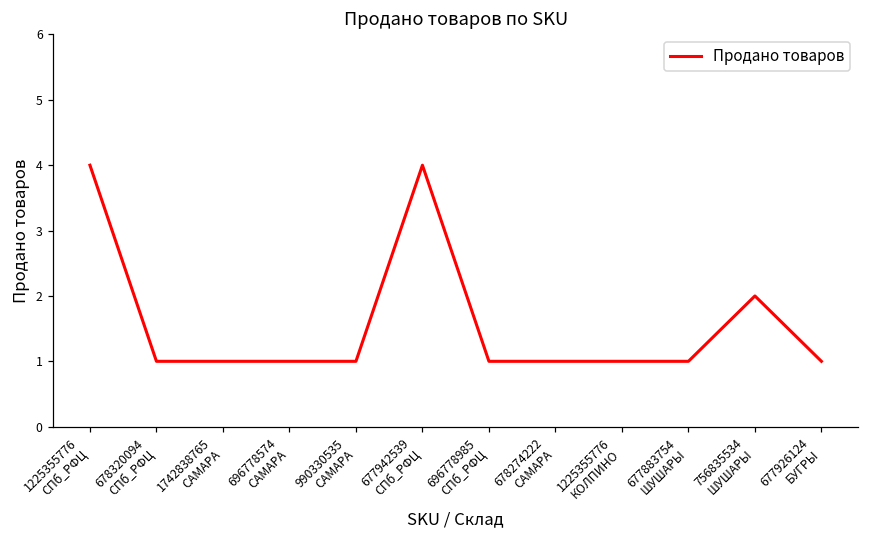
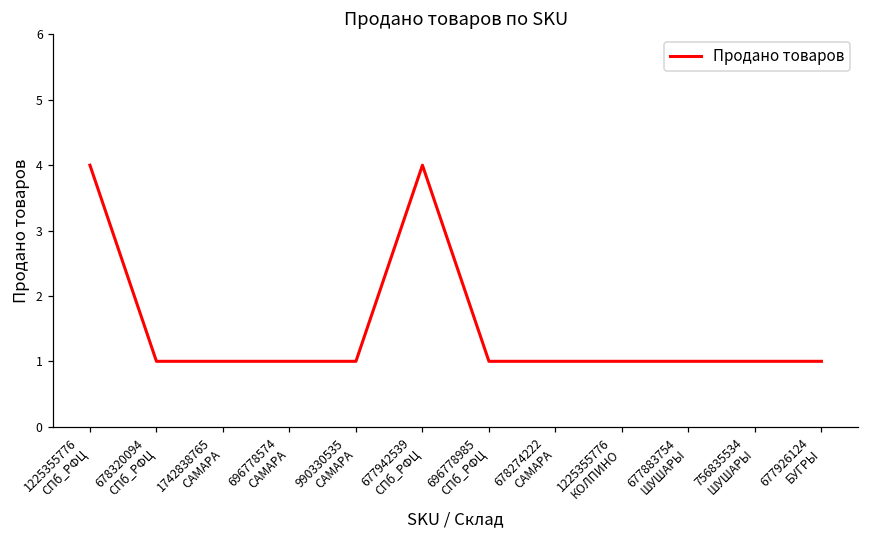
756835534 ШУШАРЫ: 2 -> 1
